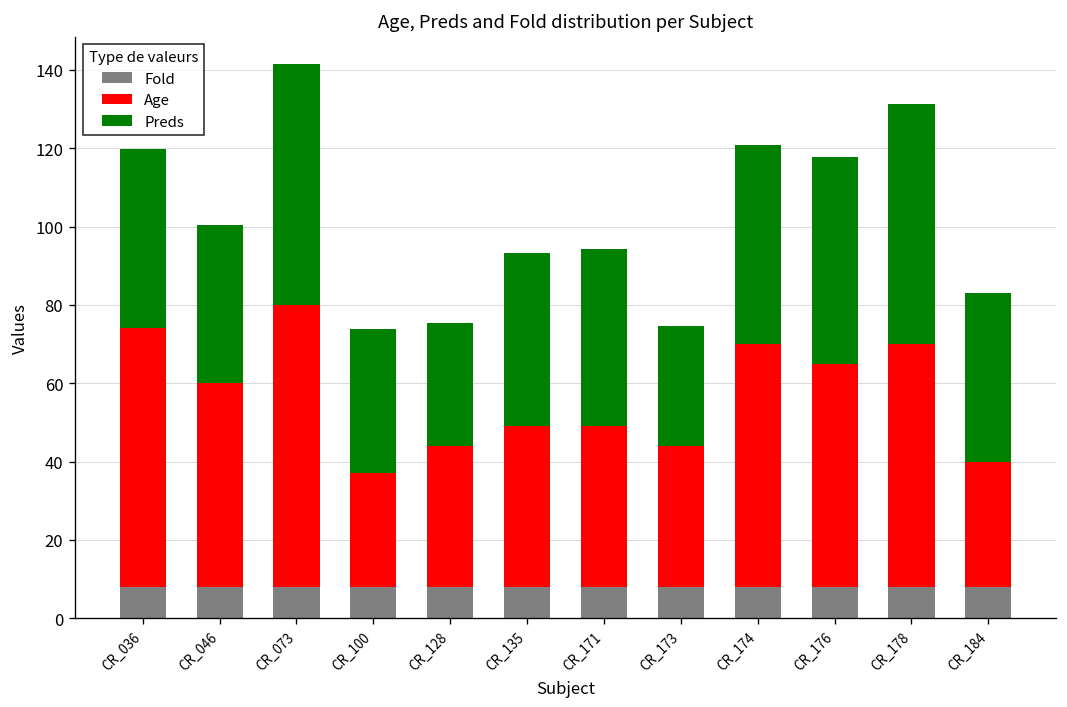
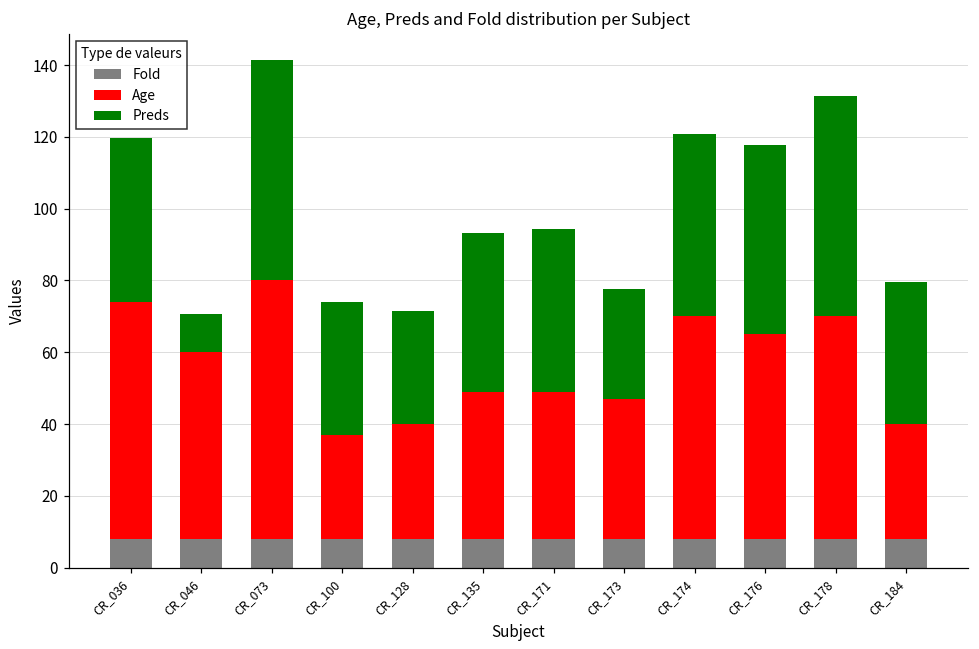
Preds, CR_046: 40 -> 11
Age, CR_128: 36 -> 32
Age, CR_173: 36 -> 39
Preds, CR_184: 43 -> 39
